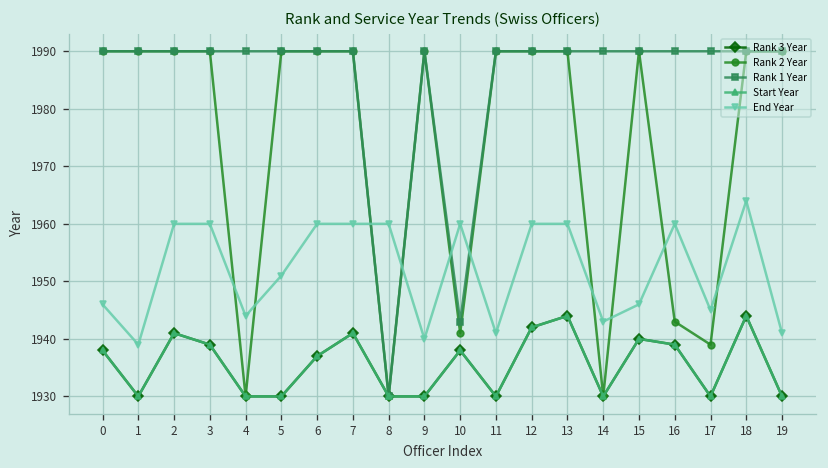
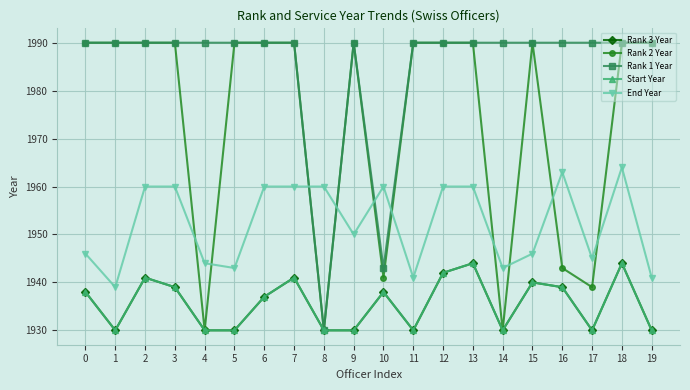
End Year, 5: 1951 -> 1943
End Year, 9: 1940 -> 1950
End Year, 16: 1960 -> 1963
